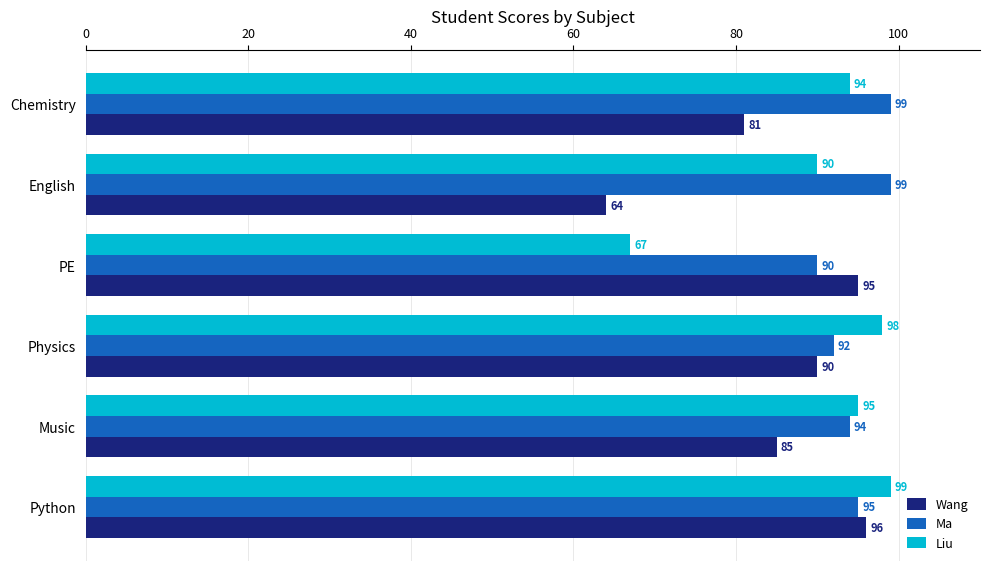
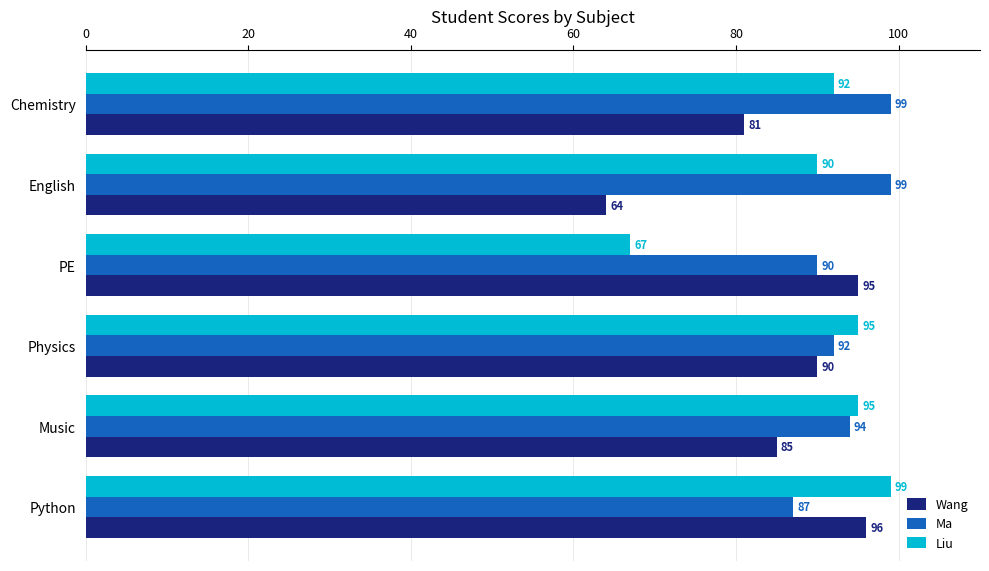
Liu, Chemistry: 94 -> 92
Liu, Physics: 98 -> 95
Ma, Python: 95 -> 87
